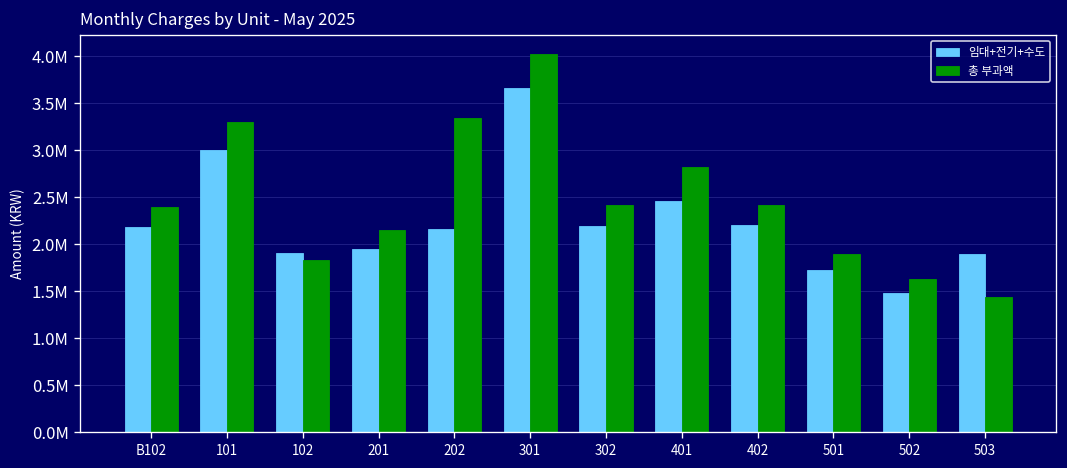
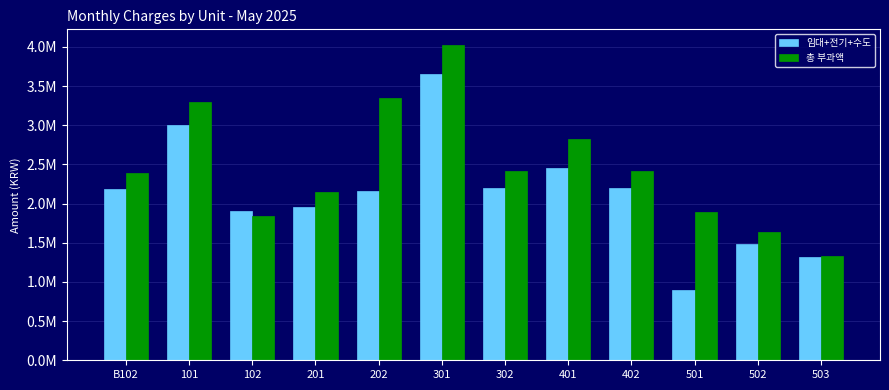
임대+전기+수도, 501: 1700000 -> 900000
임대+전기+수도, 503: 1900000 -> 1300000
총 부과액, 503: 1400000 -> 1300000
